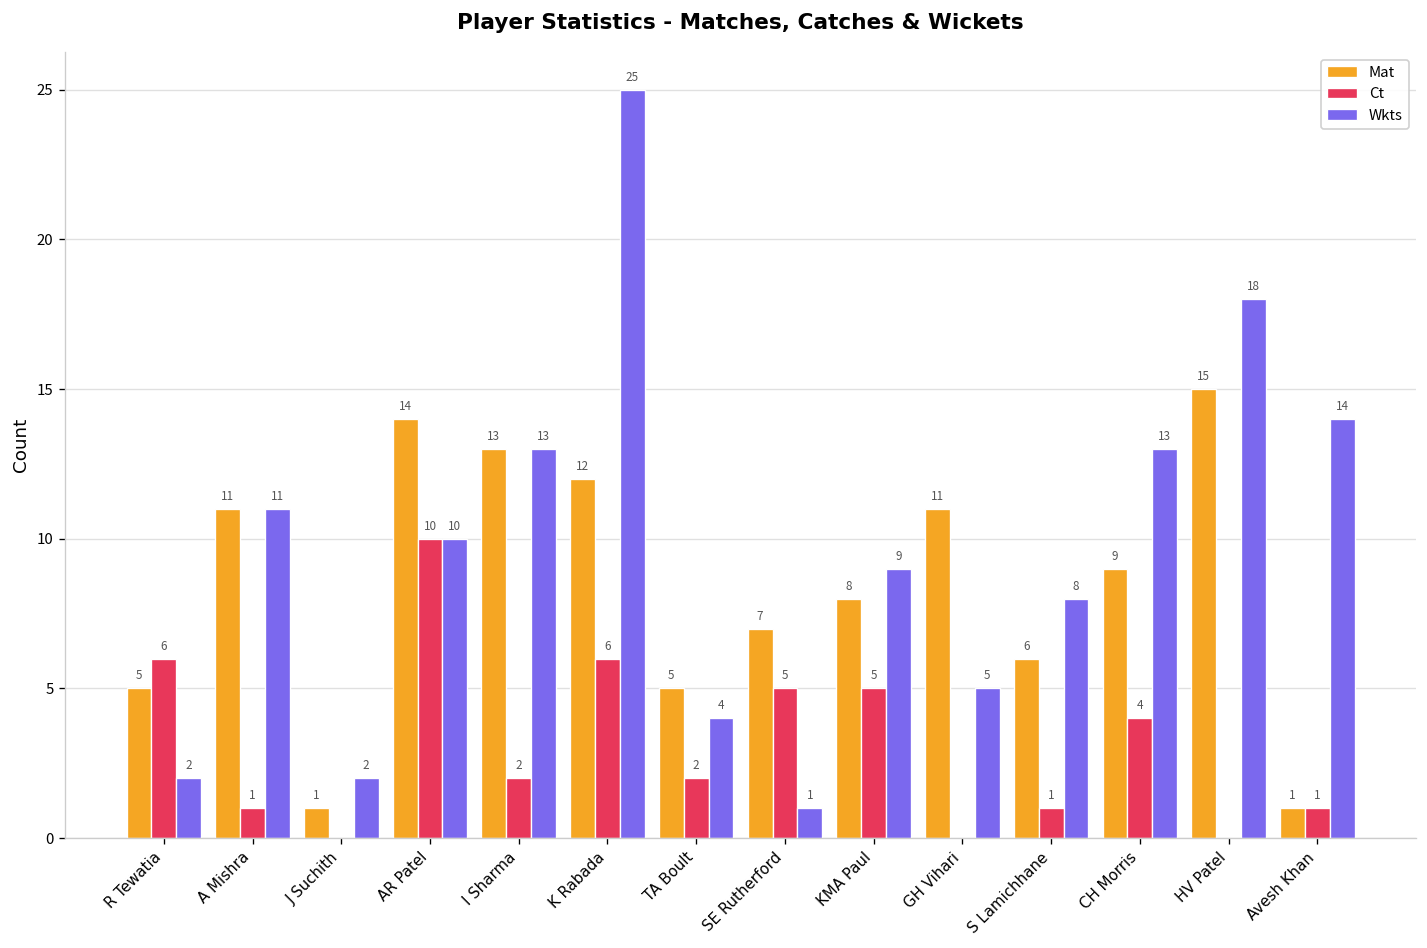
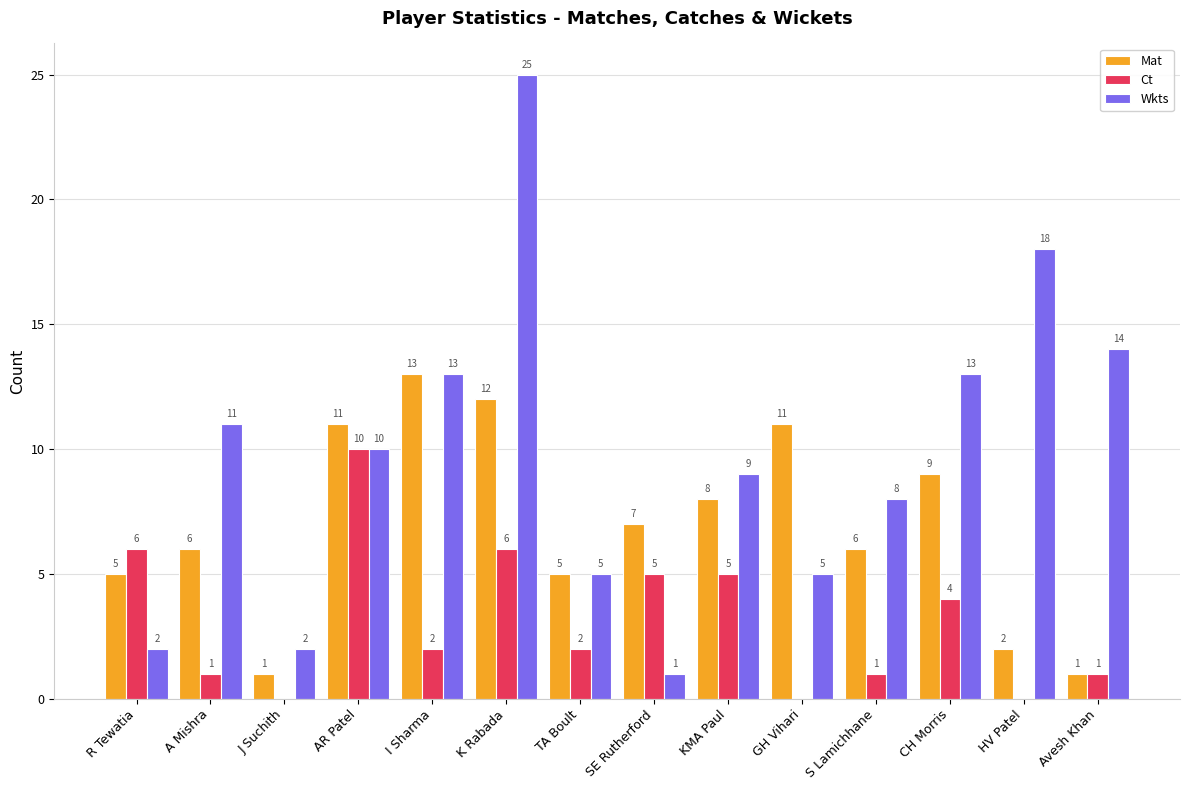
Mat, A Mishra: 11 -> 6
Mat, AR Patel: 14 -> 11
Wkts, TA Boult: 4 -> 5
Mat, HV Patel: 15 -> 2
